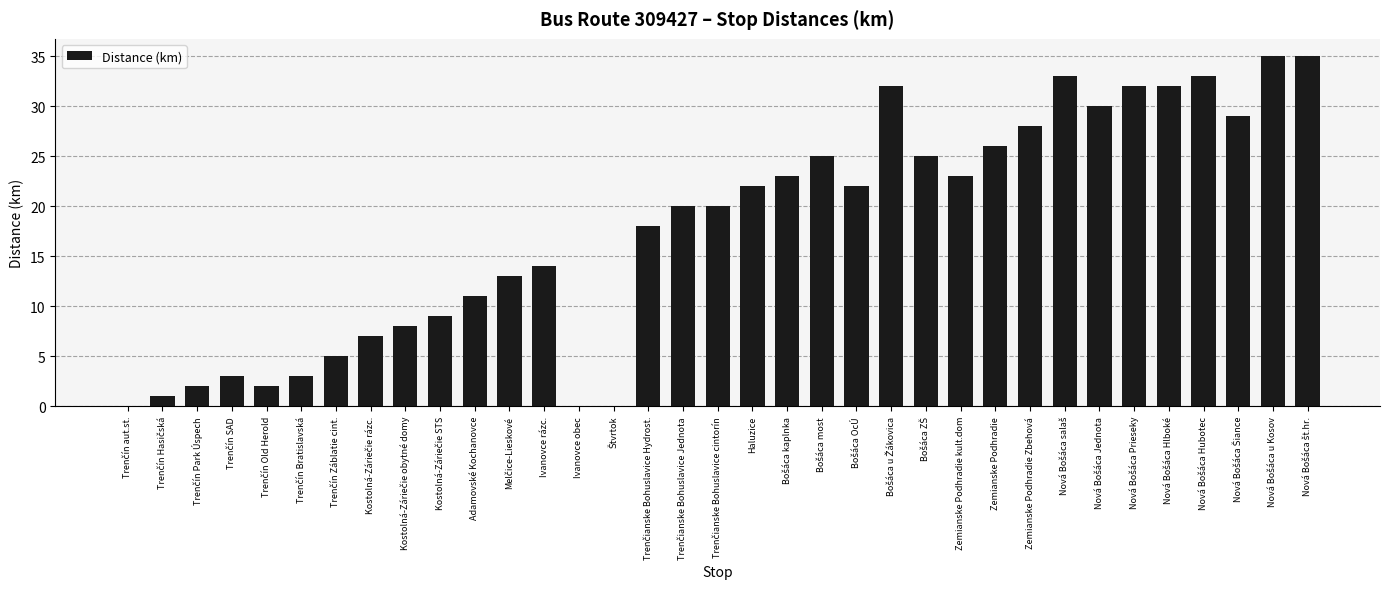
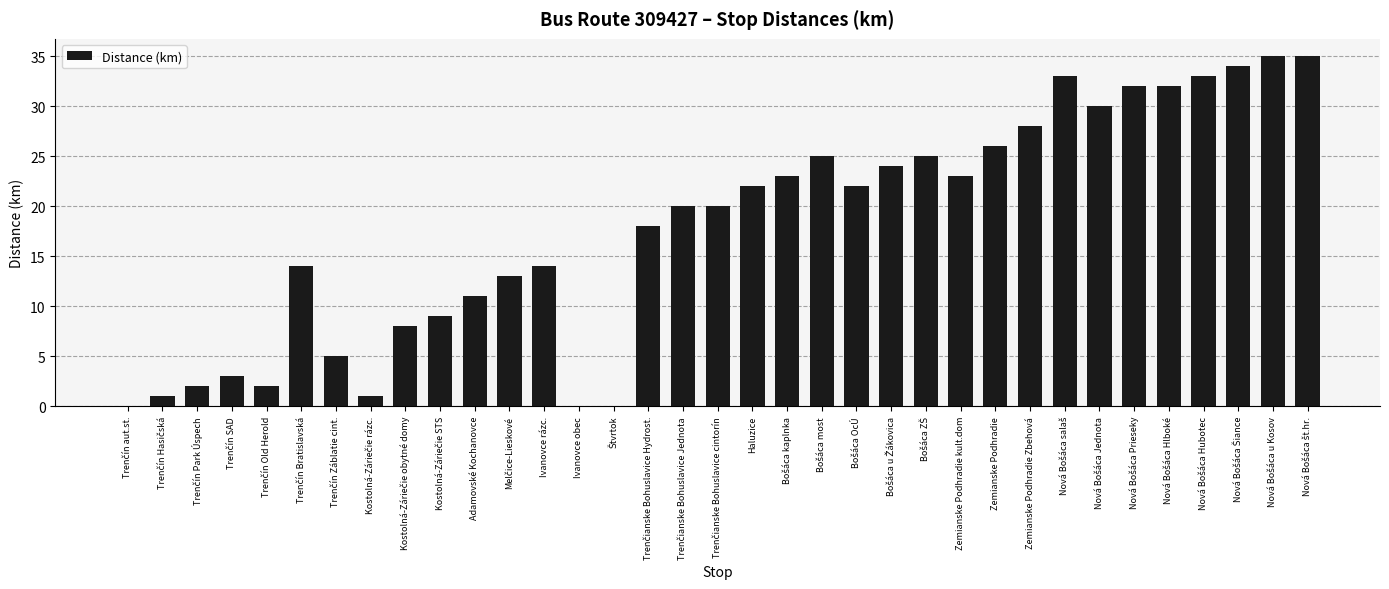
Trenčín Bratislavská: 3 -> 14
Kostolná-Záriečie rázc.: 7 -> 1
Bošáca u Žákovica: 32 -> 24
Nová Bošáca Šiance: 29 -> 34
